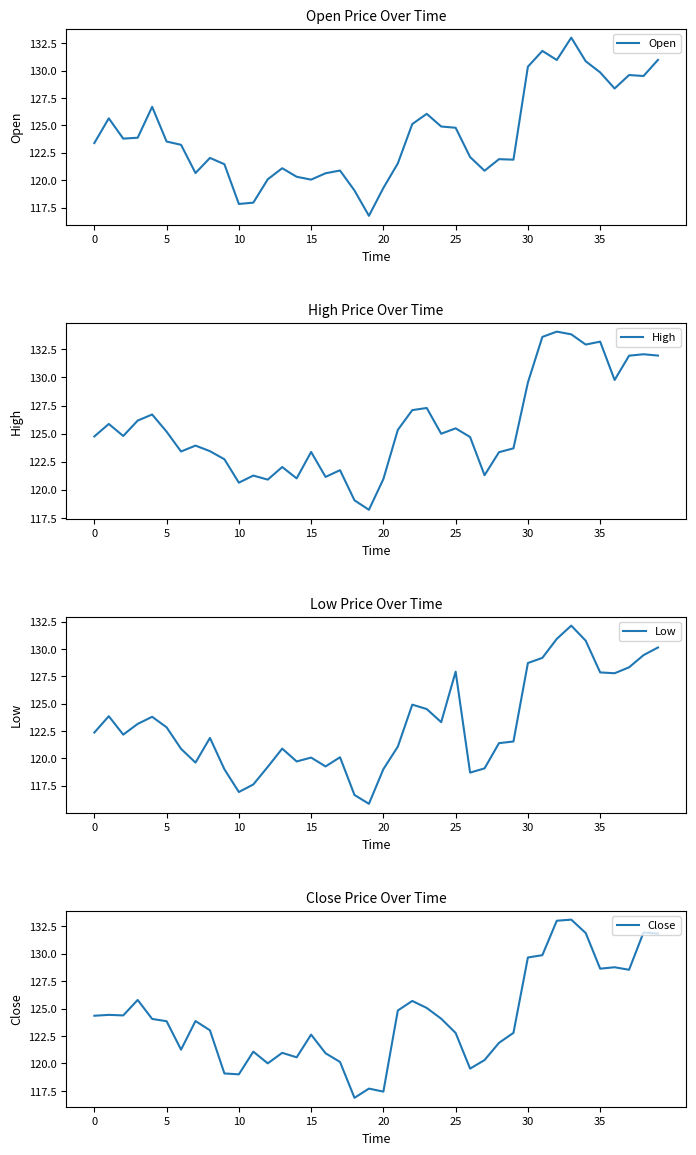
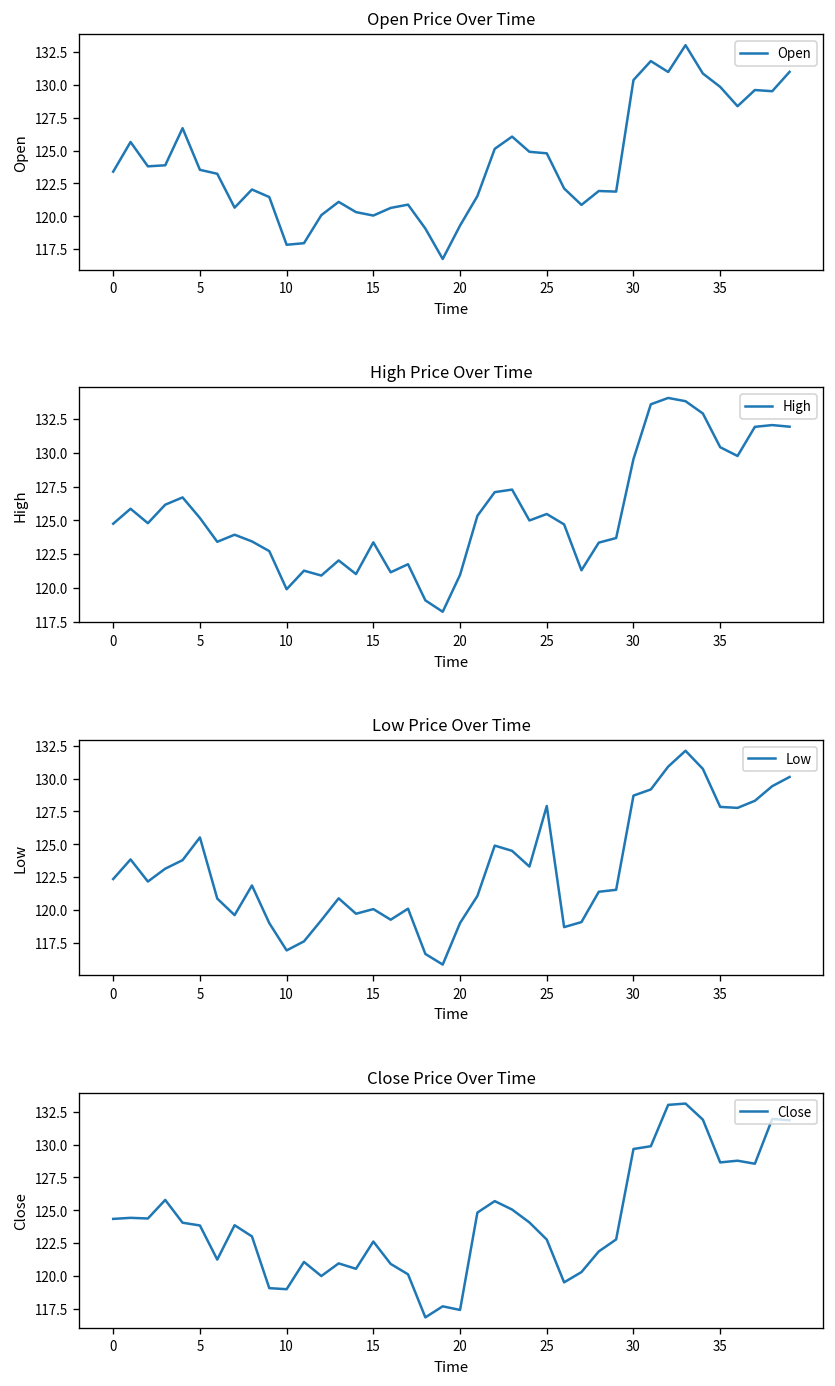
High Price Over Time, 10: 120.6 -> 119.9
High Price Over Time, 35: 133.2 -> 130.4
Low Price Over Time, 5: 122.8 -> 125.5
